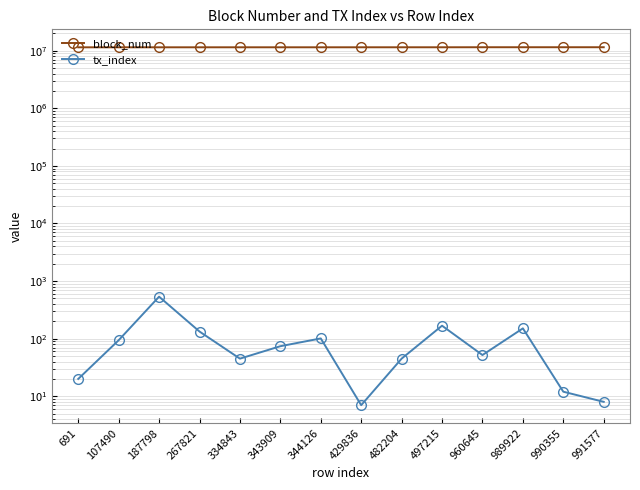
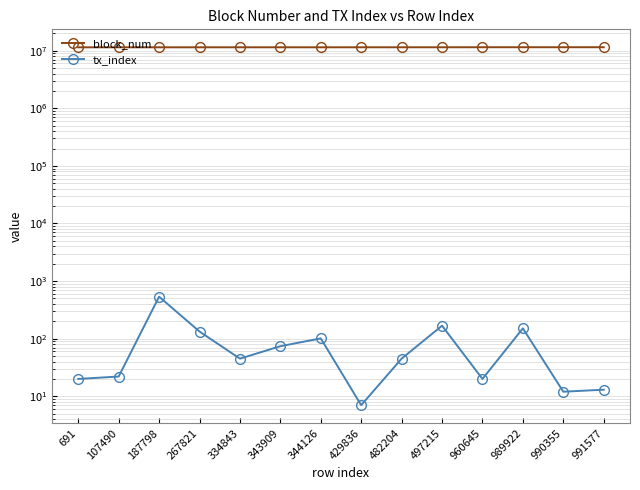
tx_index, 107490: 90 -> 22
tx_index, 960645: 50 -> 20
tx_index, 991577: 8 -> 13
